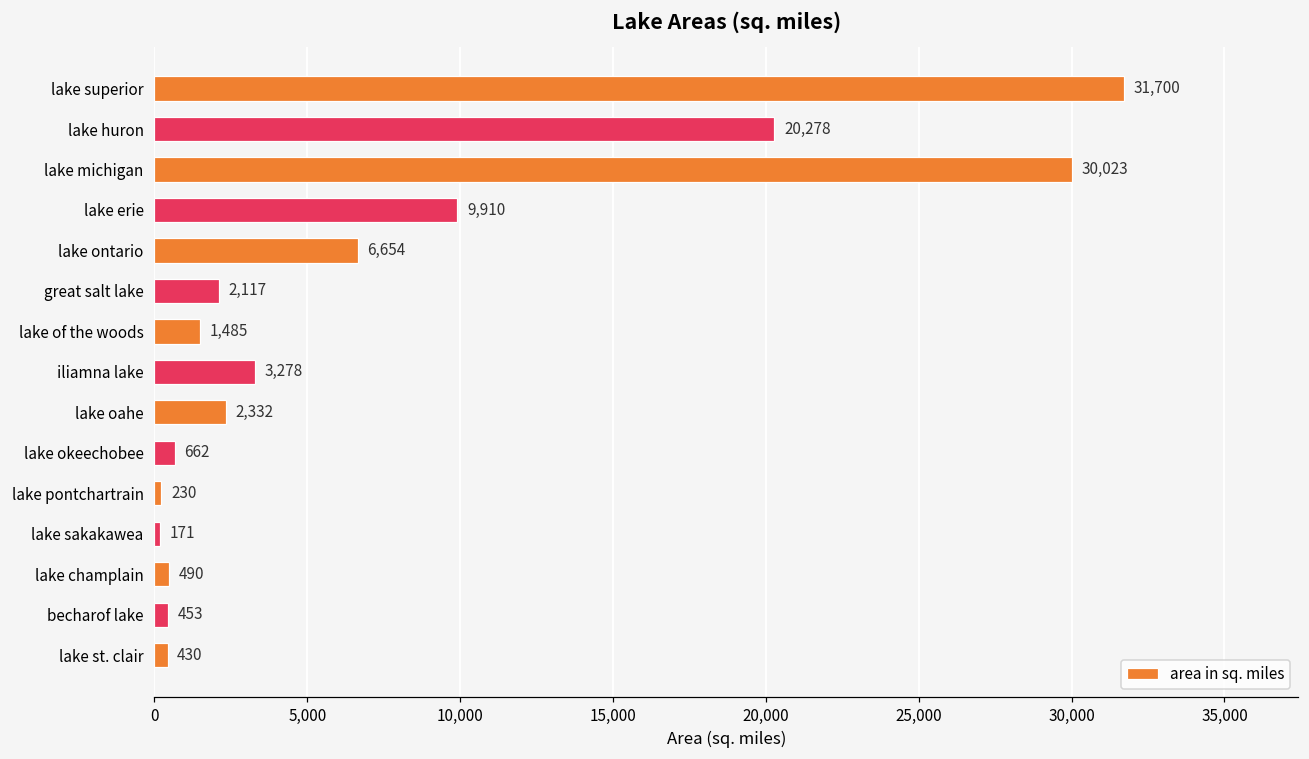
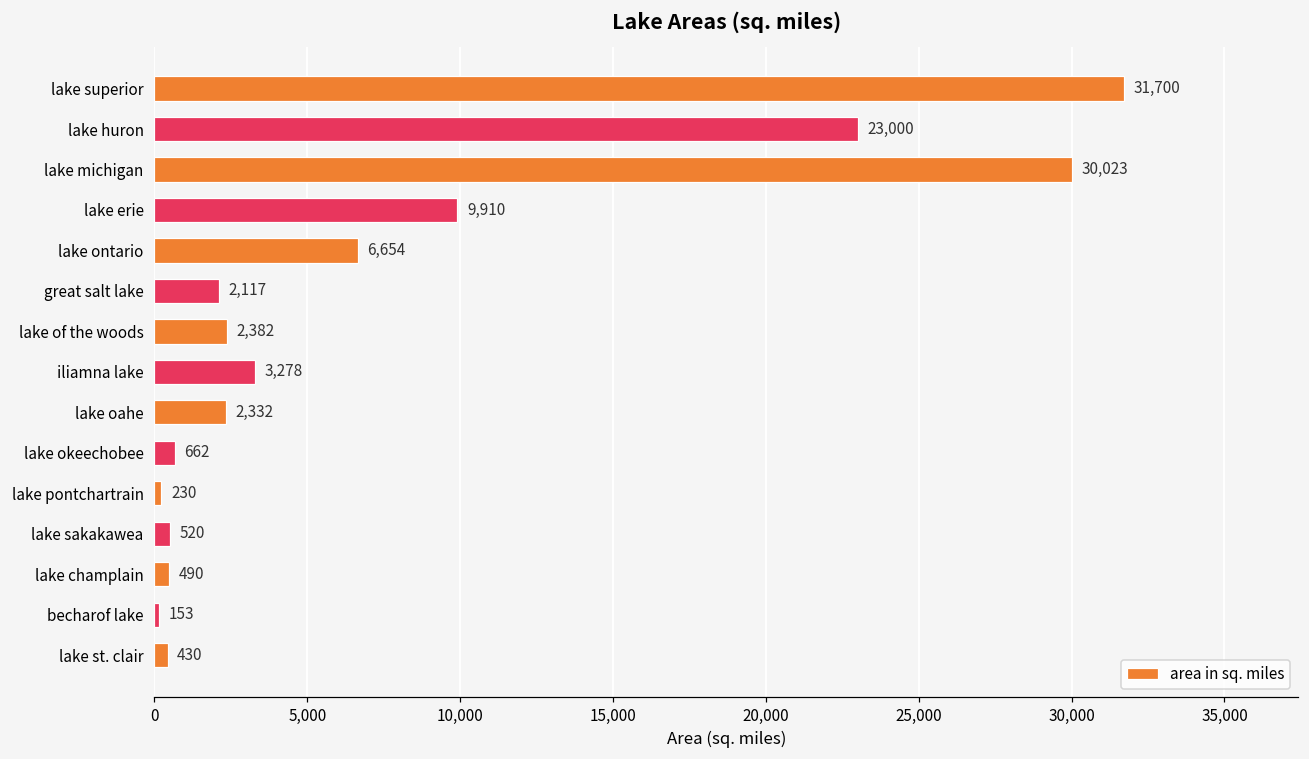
lake huron: 20,278 -> 23,000
lake of the woods: 1,485 -> 2,382
lake sakakawea: 171 -> 520
becharof lake: 453 -> 153
